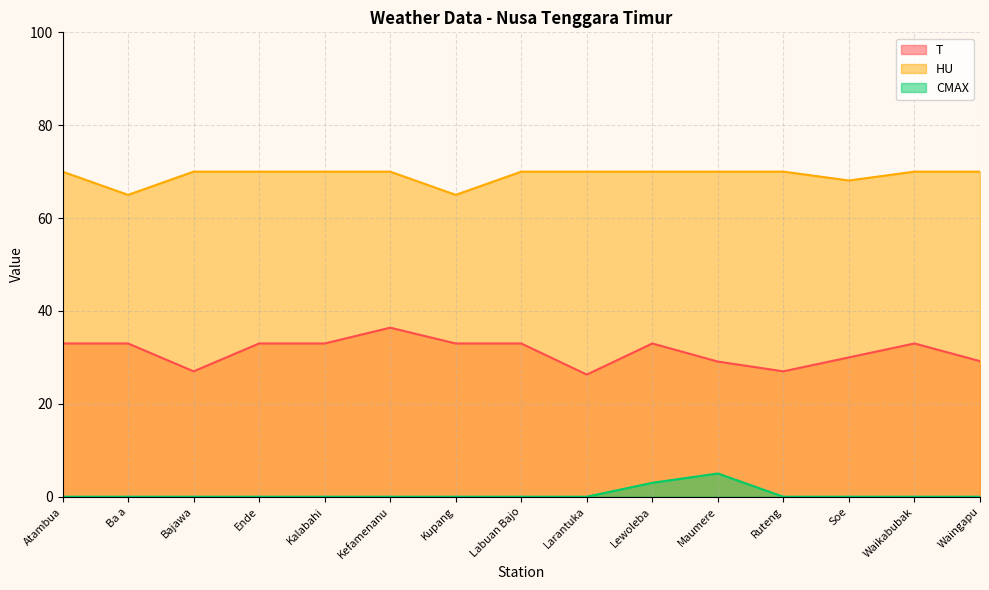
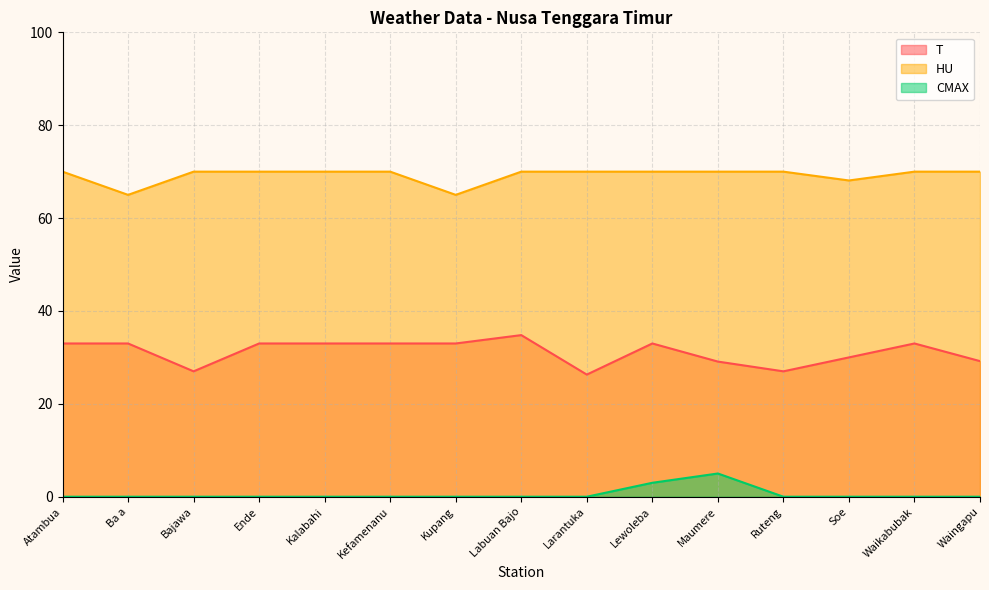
T, Kefamenanu: 36 -> 33
T, Labuan Bajo: 33 -> 35
